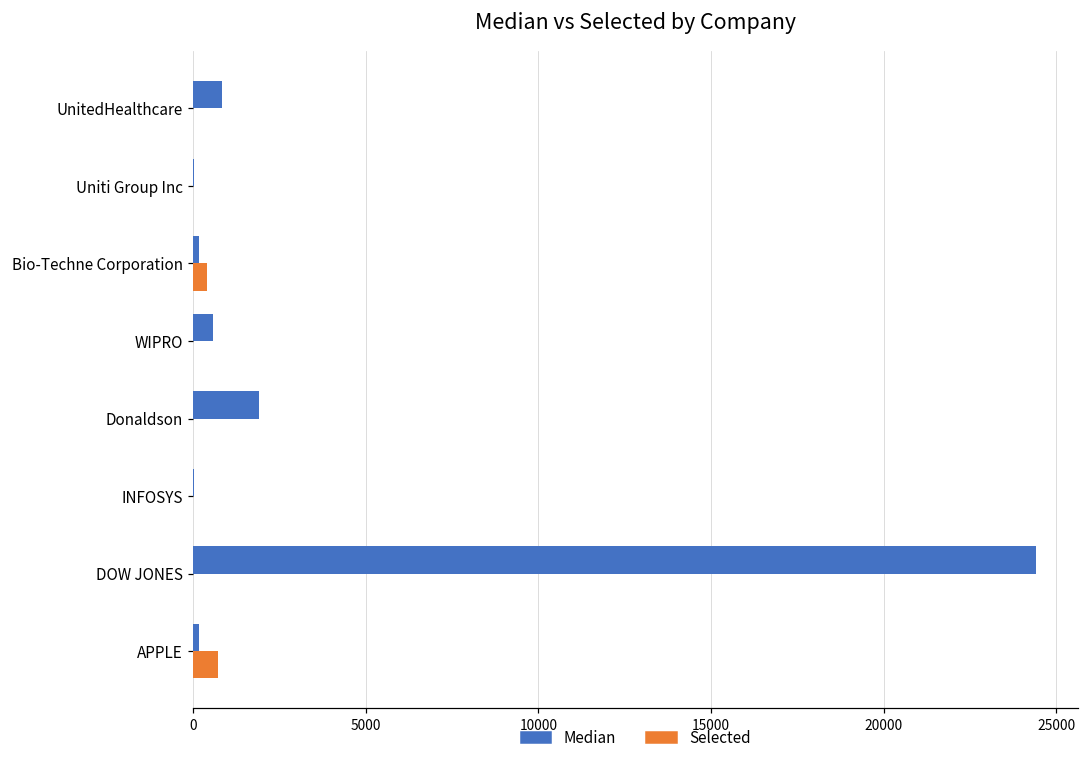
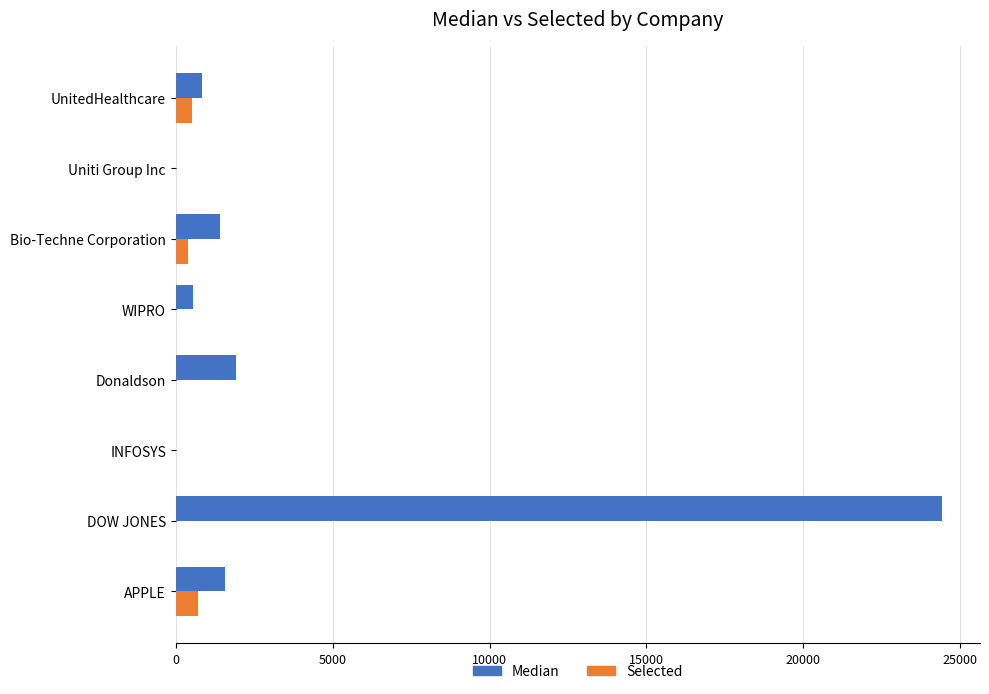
Selected, UnitedHealthcare: 0 -> 500
Median, Bio-Techne Corporation: 200 -> 1400
Median, APPLE: 200 -> 1600
